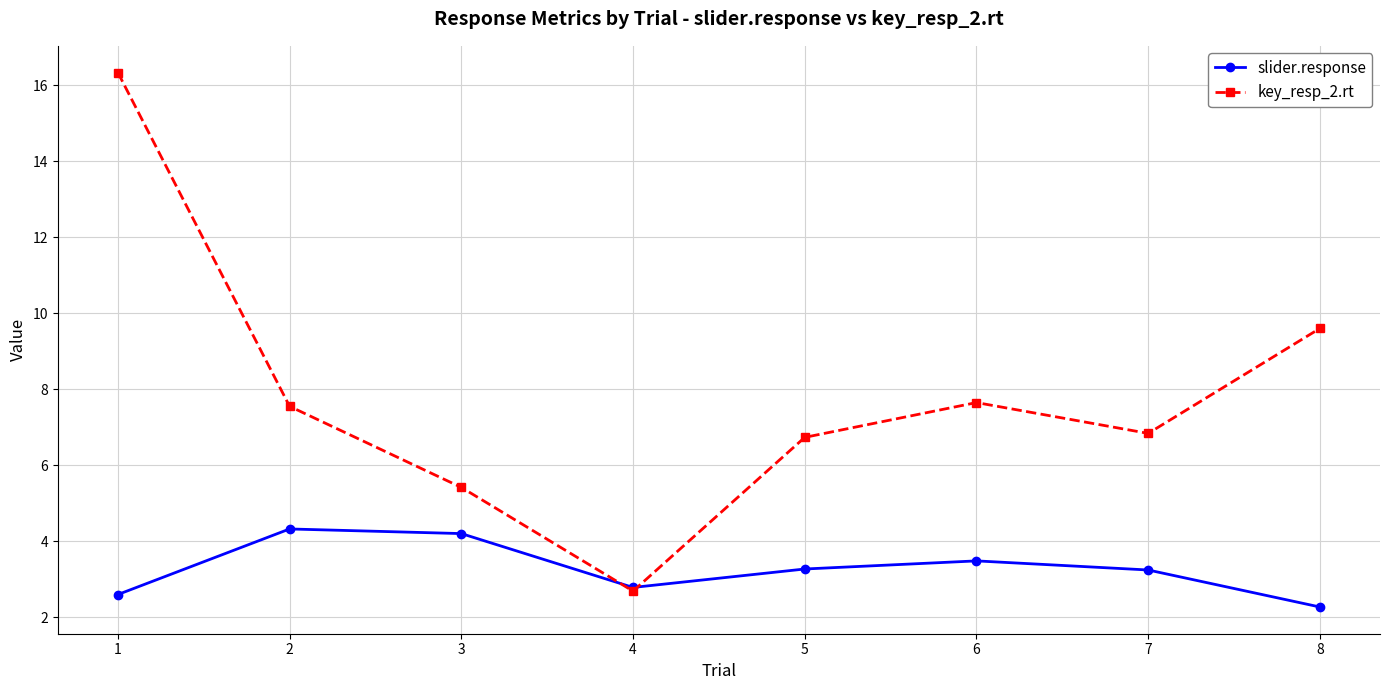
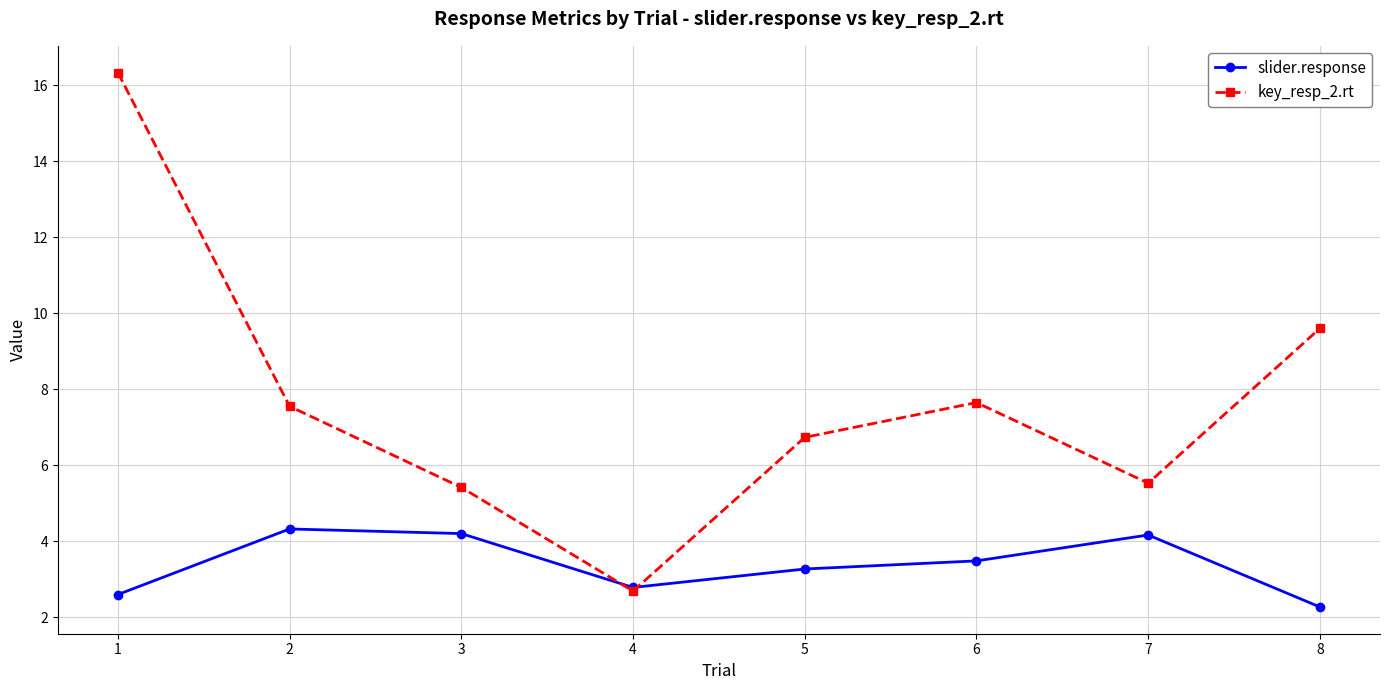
slider.response, 7: 3.2 -> 4.2
key_resp_2.rt, 7: 6.8 -> 5.5
